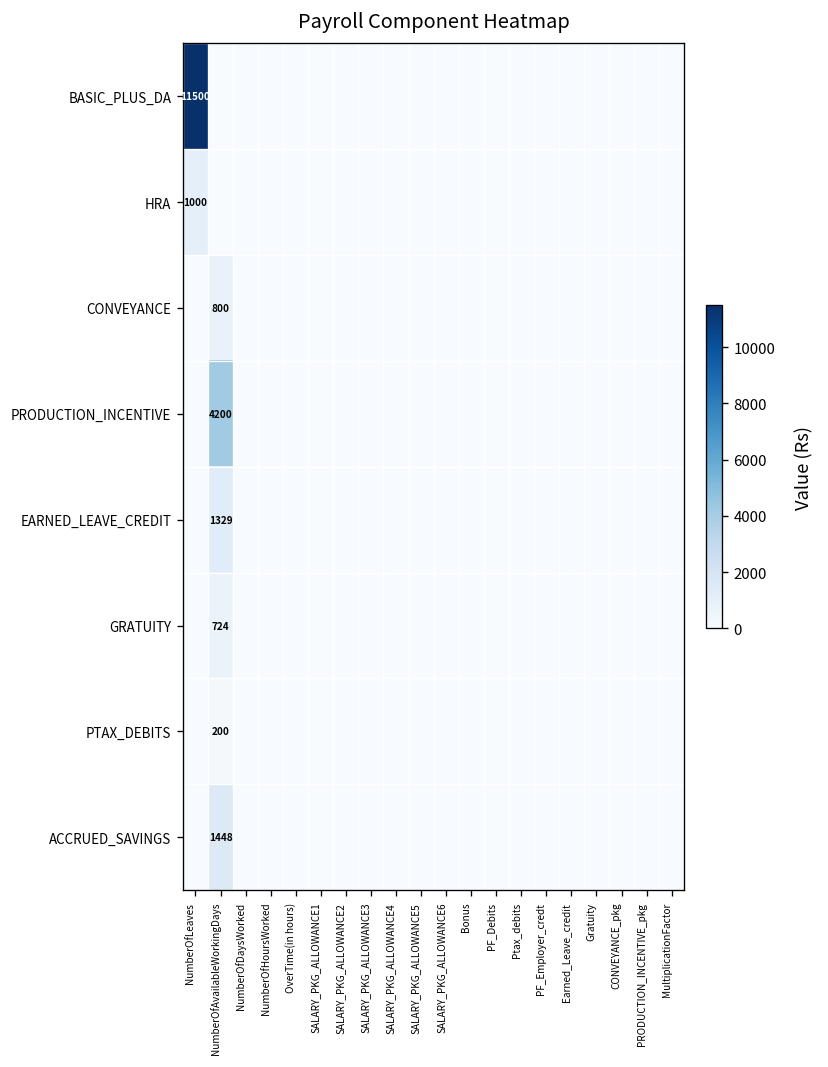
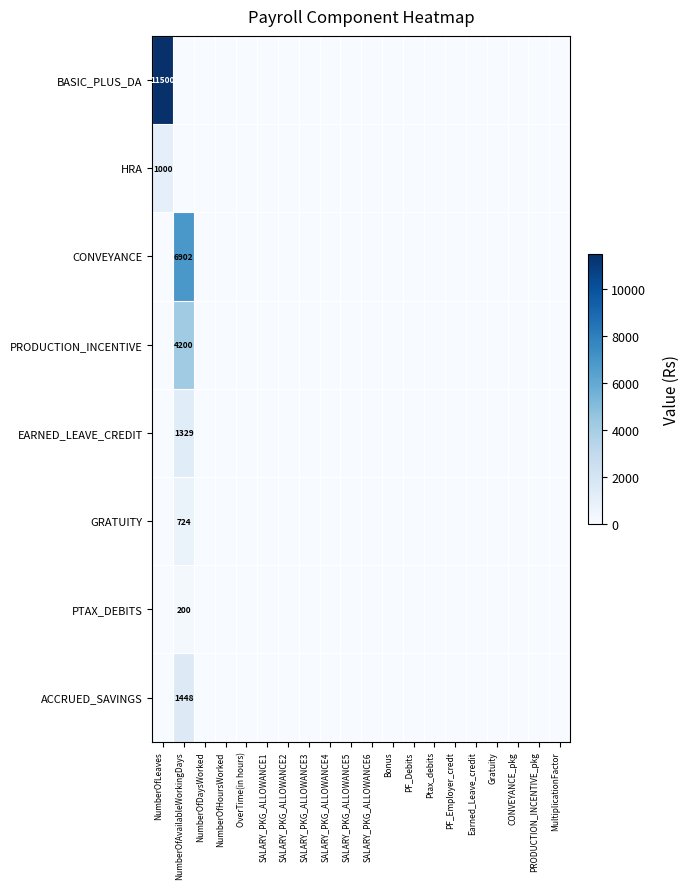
CONVEYANCE, NumberOfAvailableWorkingDays: 800 -> 6902
